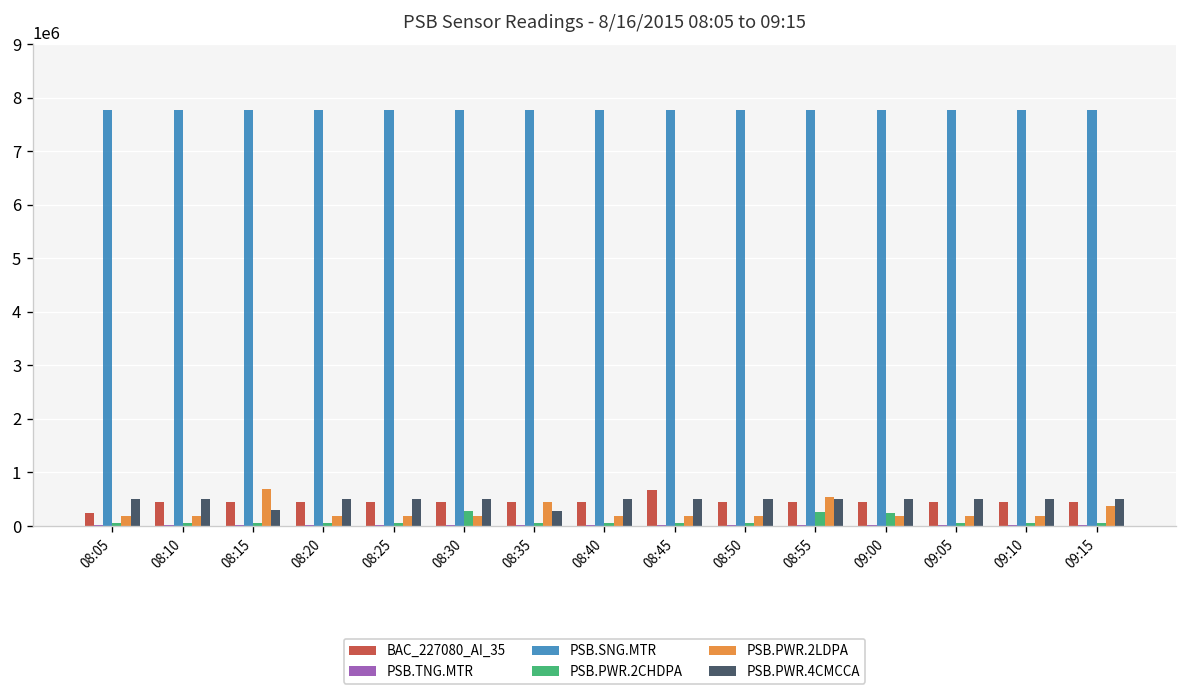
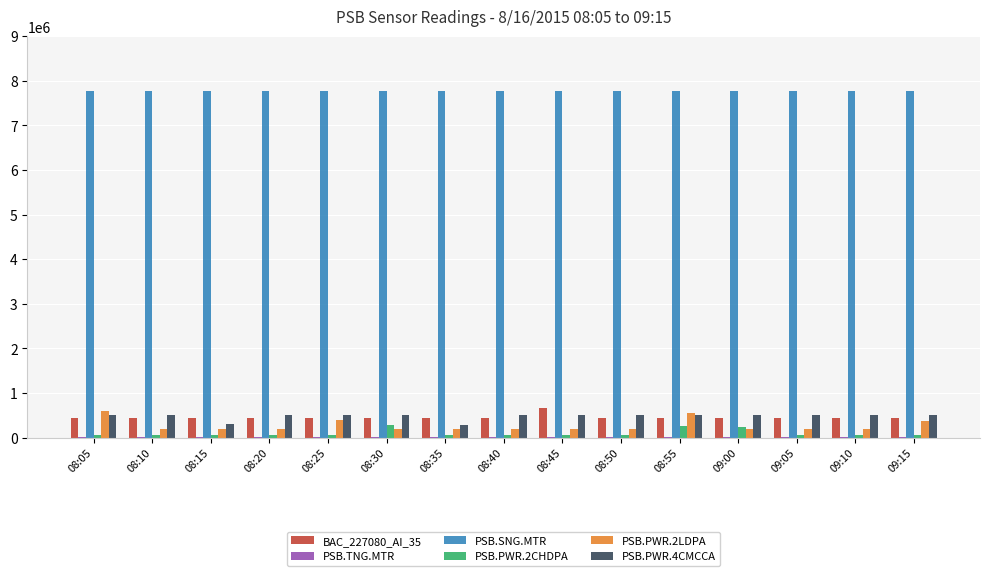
BAC_227080_AI_35, 08:05: 200000 -> 400000
PSB.PWR.2LDPA, 08:05: 200000 -> 600000
PSB.PWR.2LDPA, 08:15: 700000 -> 200000
PSB.PWR.2LDPA, 08:25: 200000 -> 400000
PSB.PWR.2LDPA, 08:35: 500000 -> 200000
